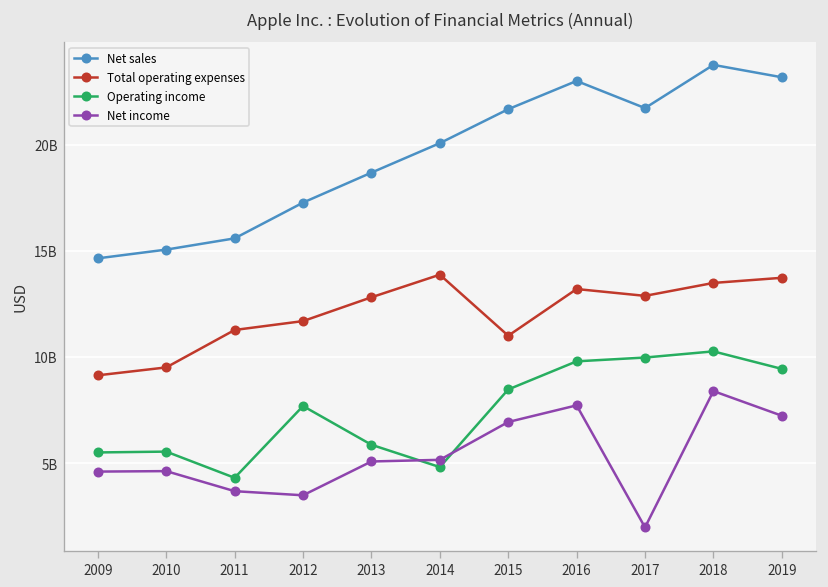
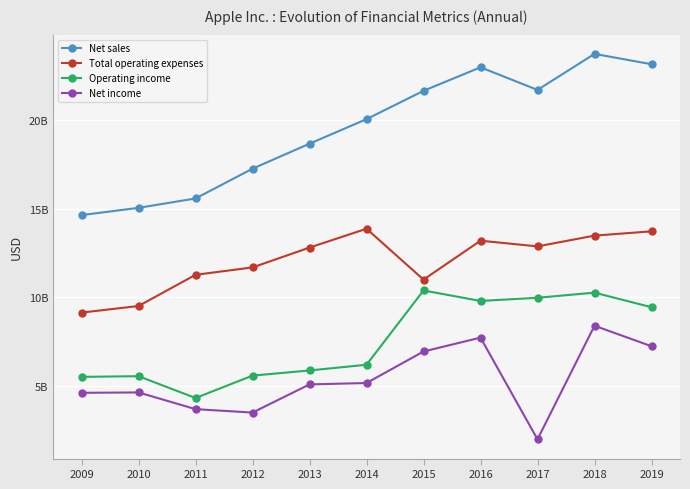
Operating income, 2012: 7700000000 -> 5600000000
Operating income, 2014: 4800000000 -> 6200000000
Operating income, 2015: 8500000000 -> 10400000000
